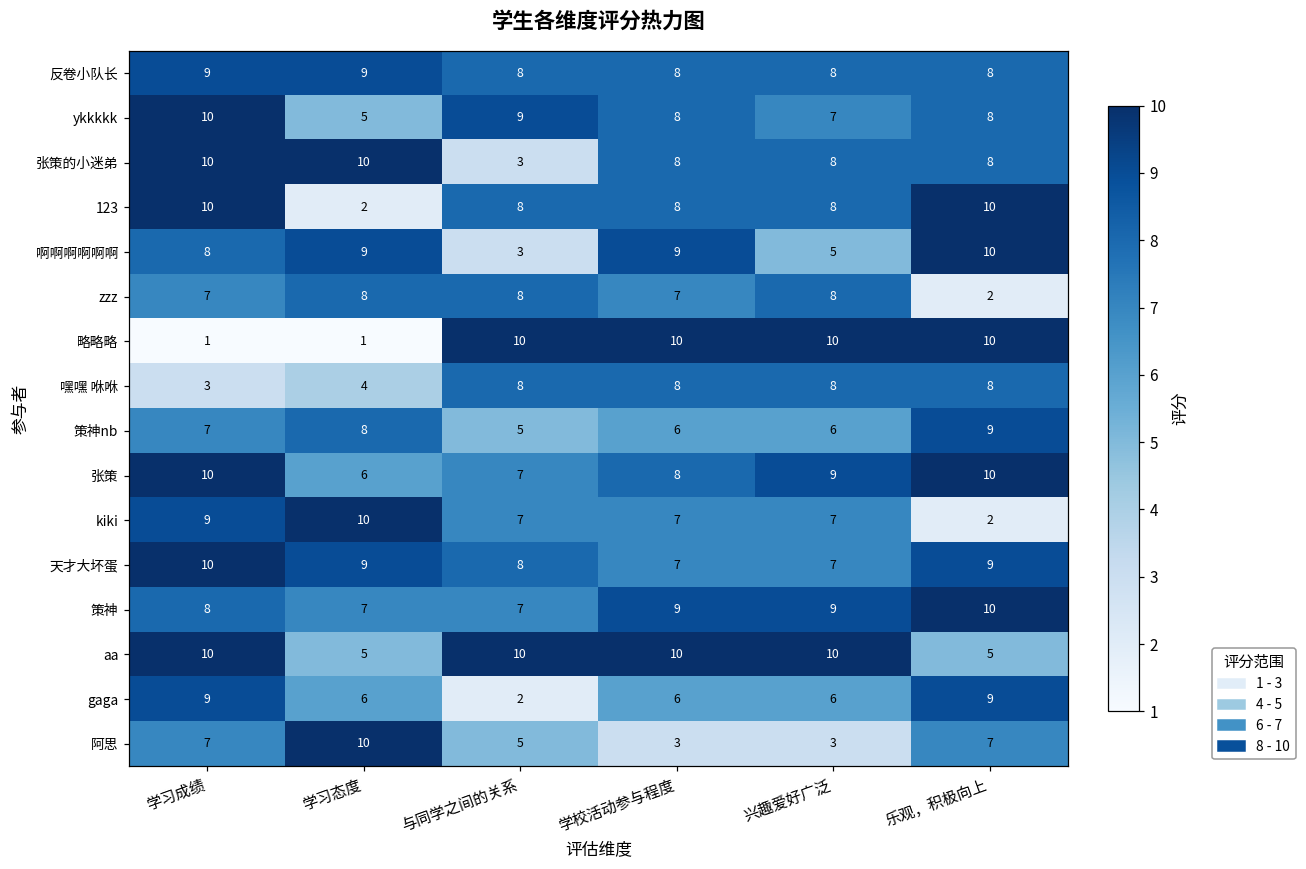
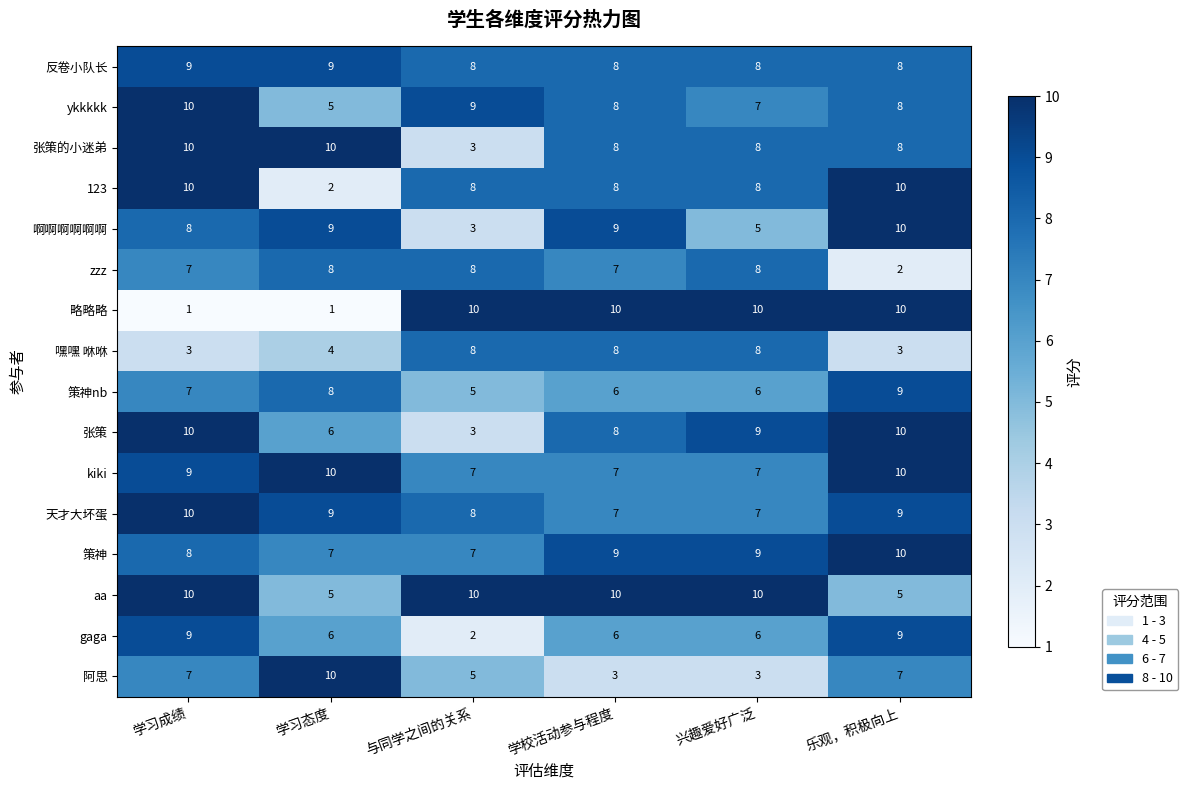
嘿嘿 咻咻, 乐观，积极向上: 8 -> 3
张策, 与同学之间的关系: 7 -> 3
kiki, 乐观，积极向上: 2 -> 10
